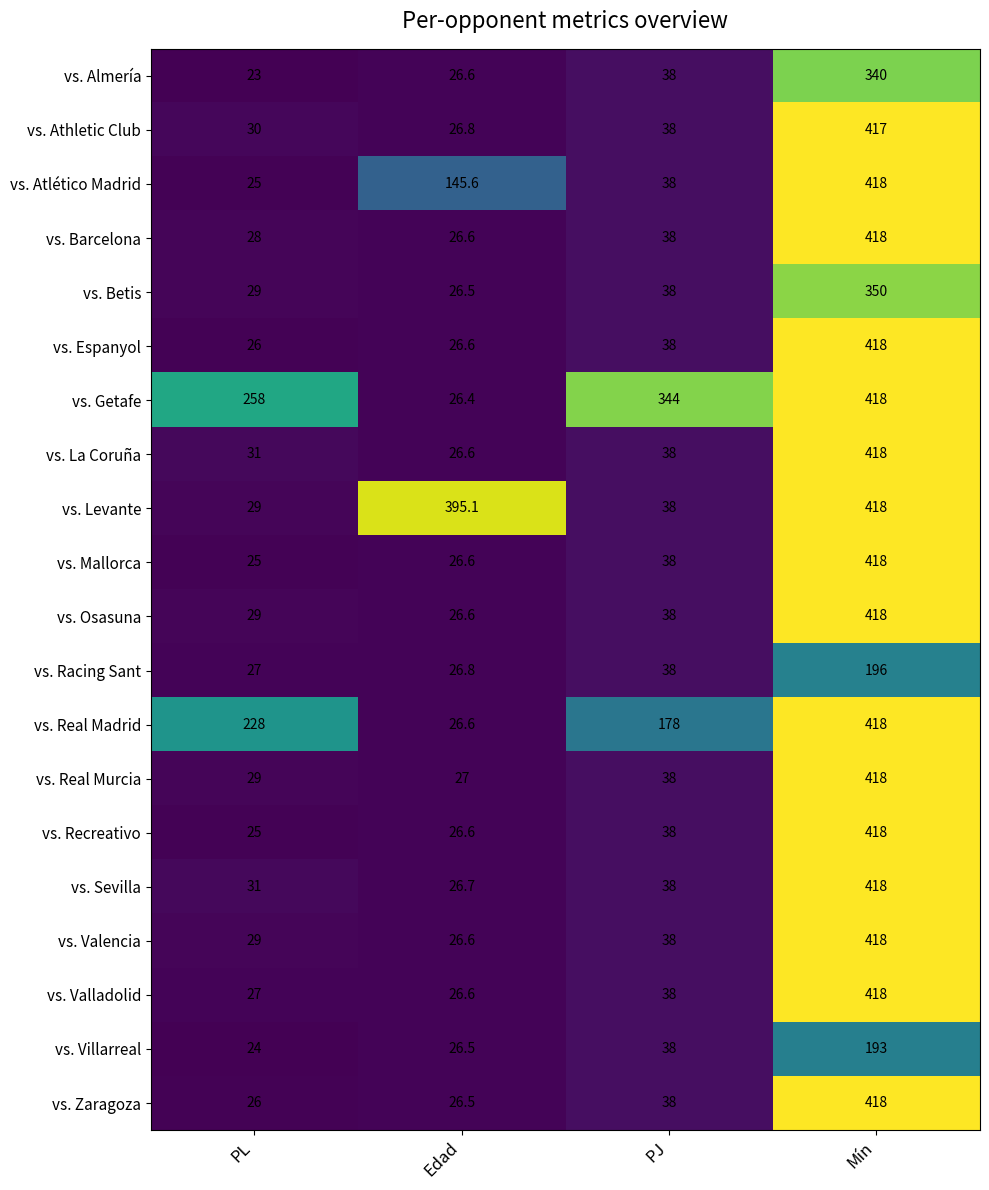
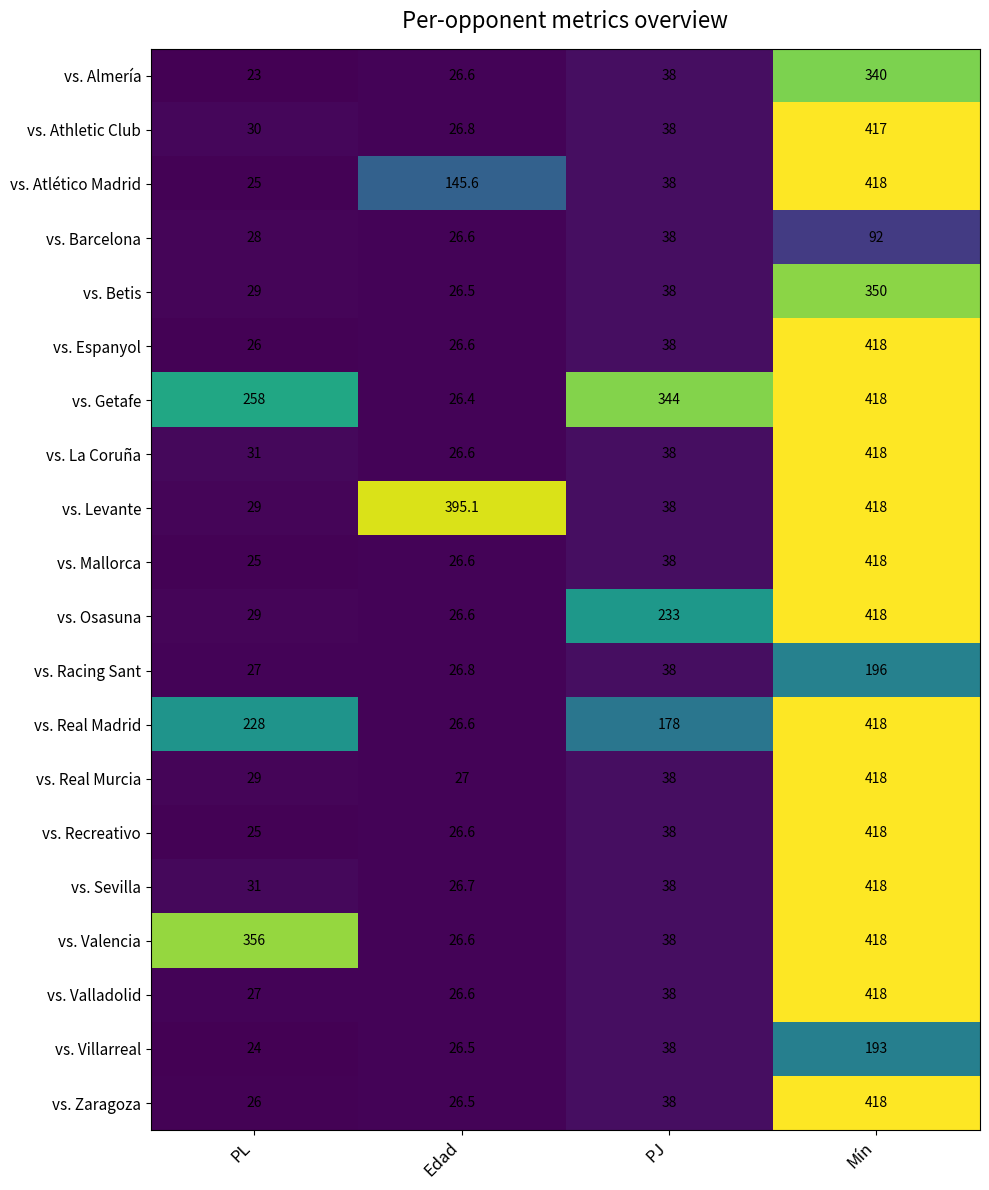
vs. Barcelona, Mín: 418 -> 92
vs. Osasuna, PJ: 38 -> 233
vs. Valencia, PL: 29 -> 356
